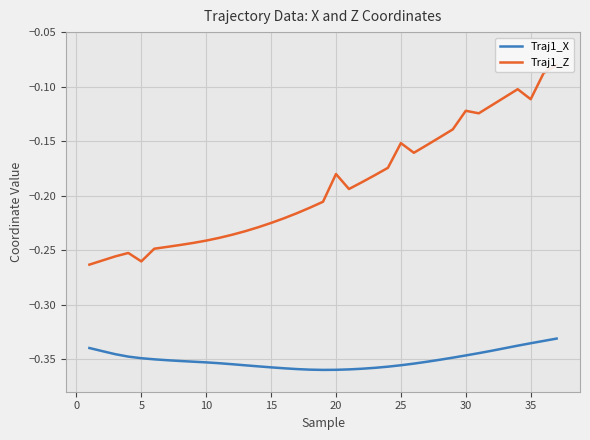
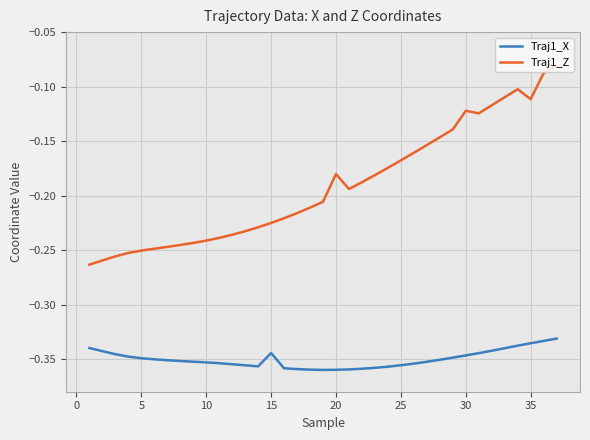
Traj1_Z, 5: -0.260 -> -0.250
Traj1_X, 15: -0.358 -> -0.345
Traj1_Z, 25: -0.152 -> -0.168
